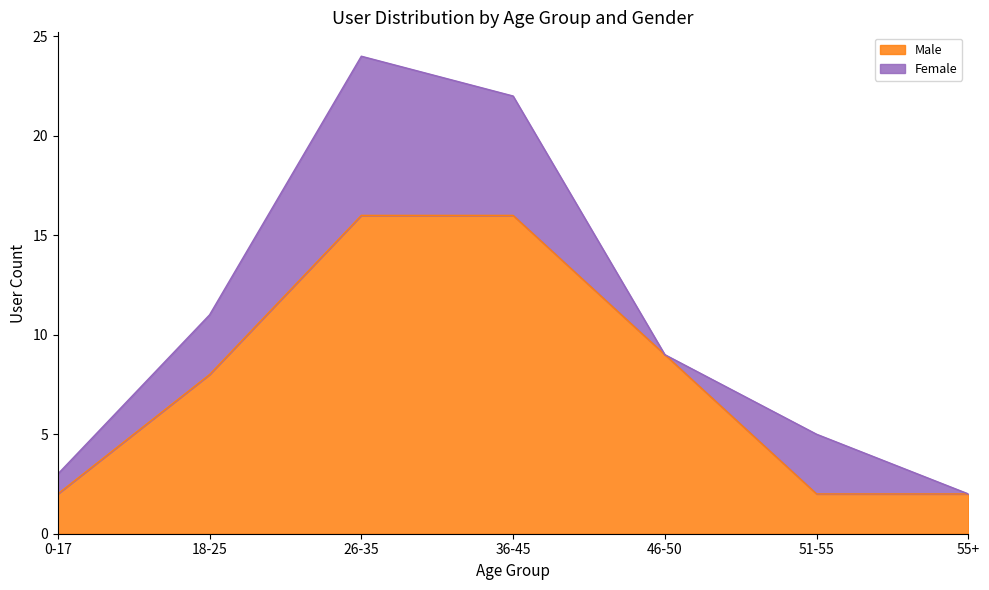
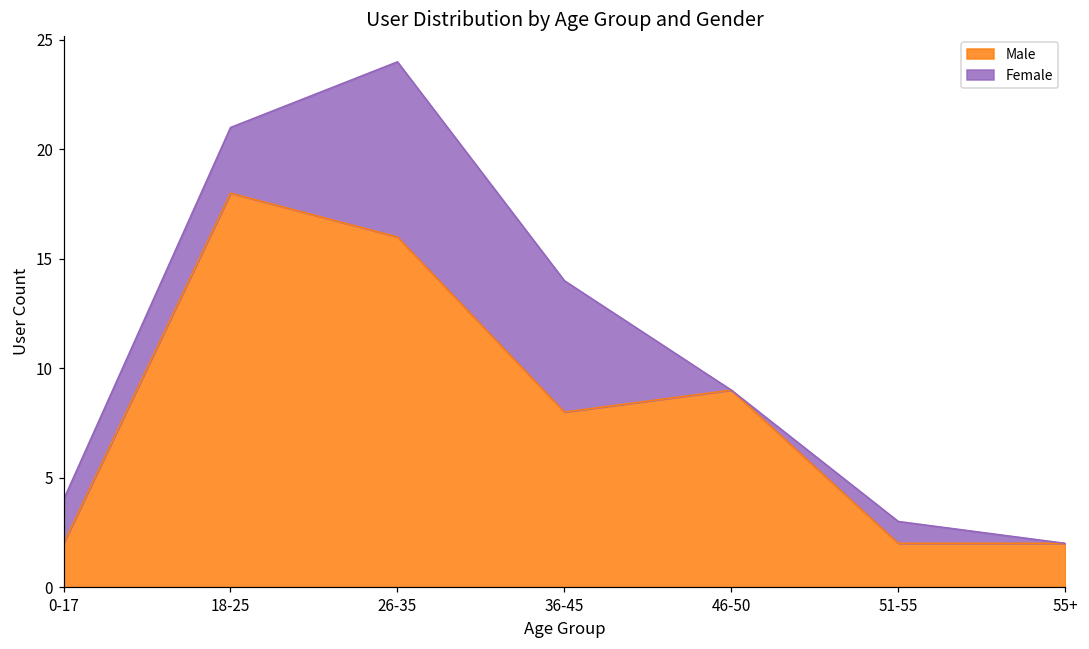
Female, 0-17: 1 -> 2
Male, 18-25: 8 -> 18
Male, 36-45: 16 -> 8
Female, 51-55: 3 -> 1
